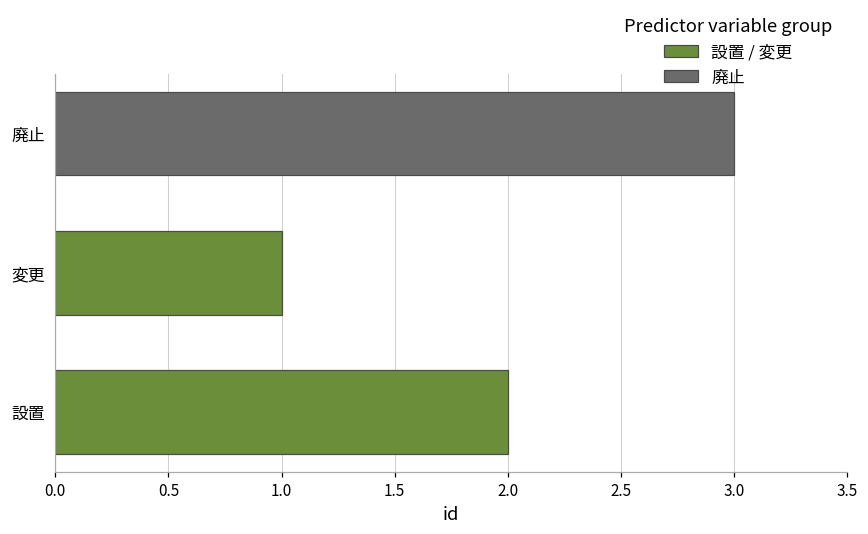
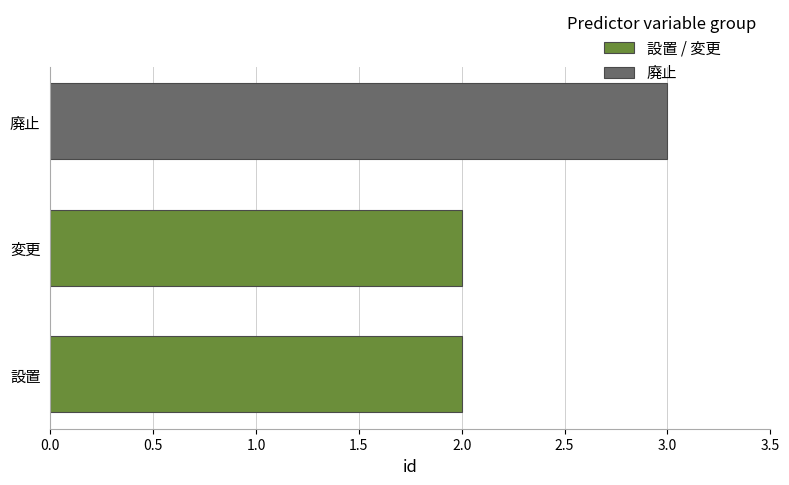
変更: 1 -> 2
